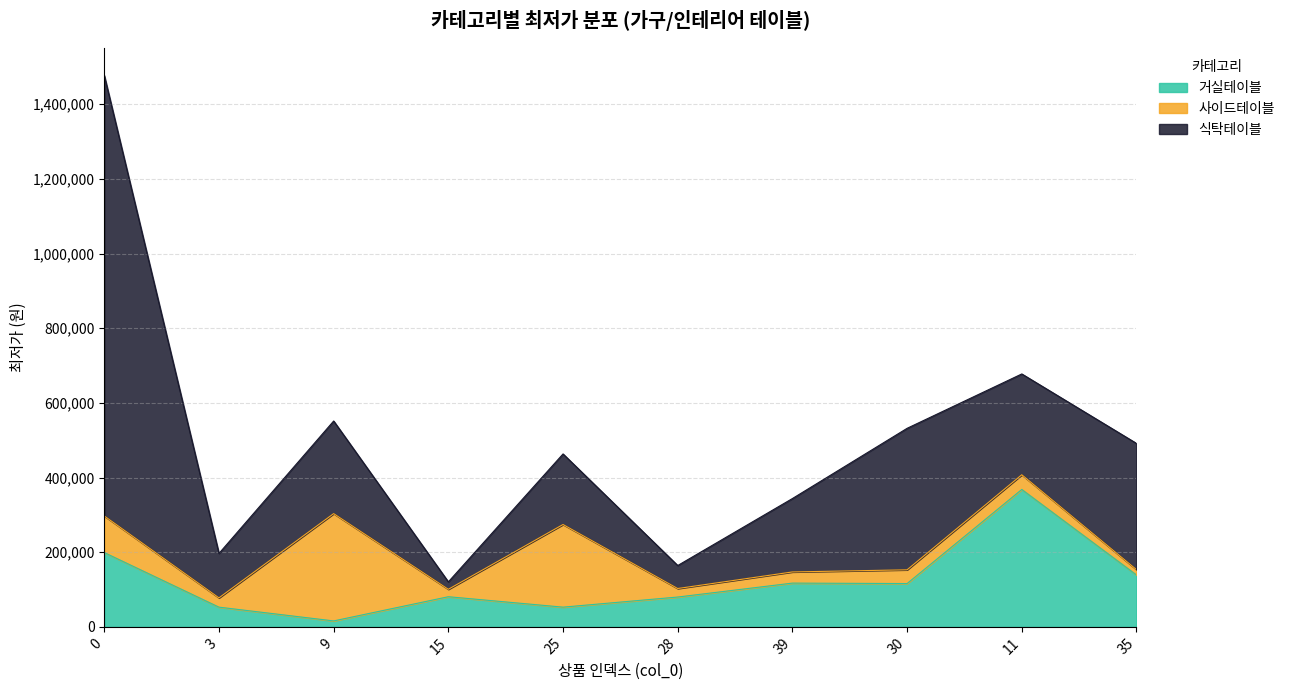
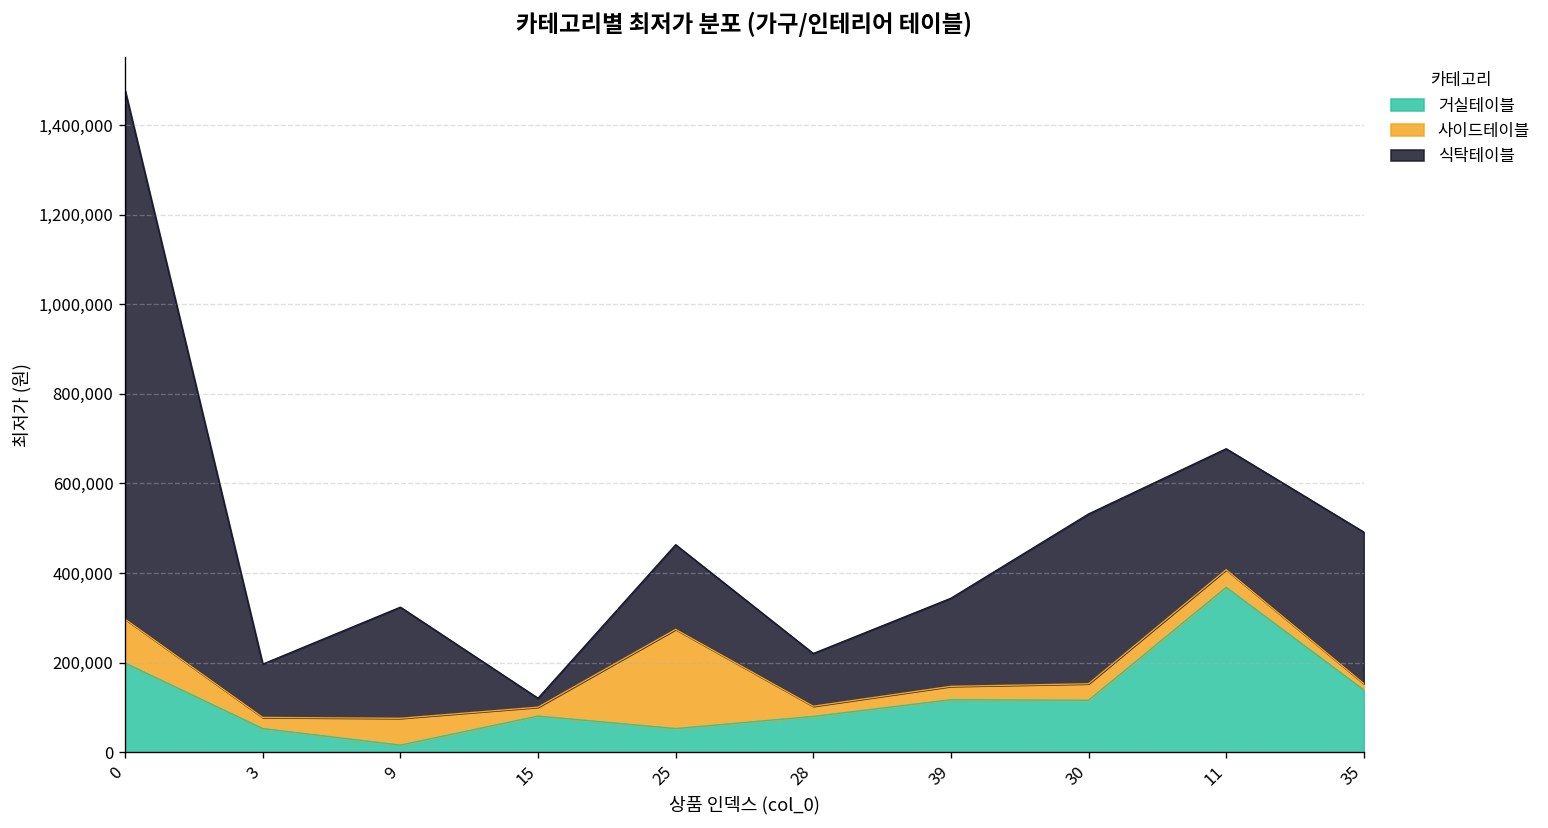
사이드테이블, 9: 290,000 -> 60,000
식탁테이블, 28: 60,000 -> 120,000
